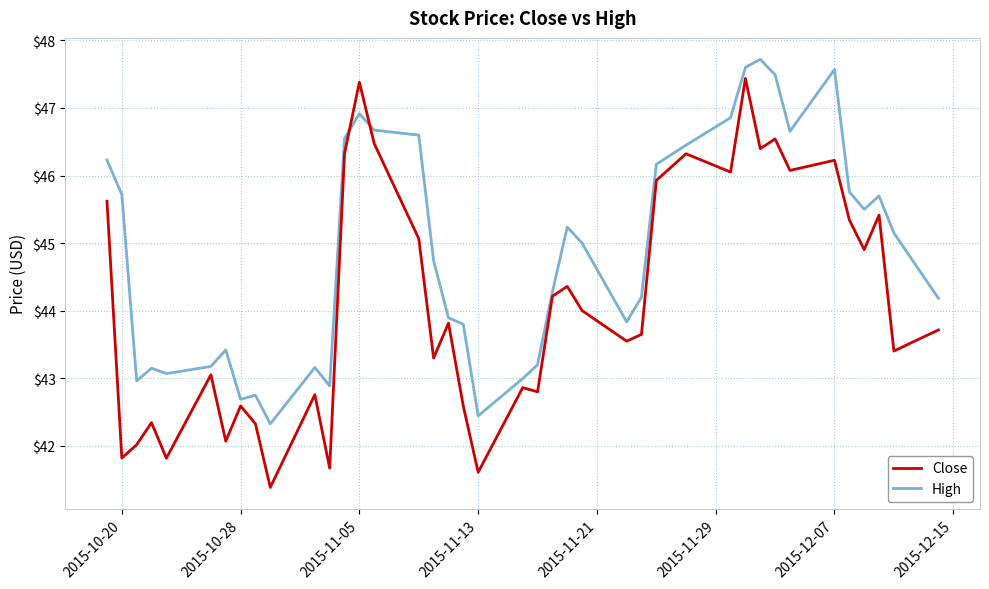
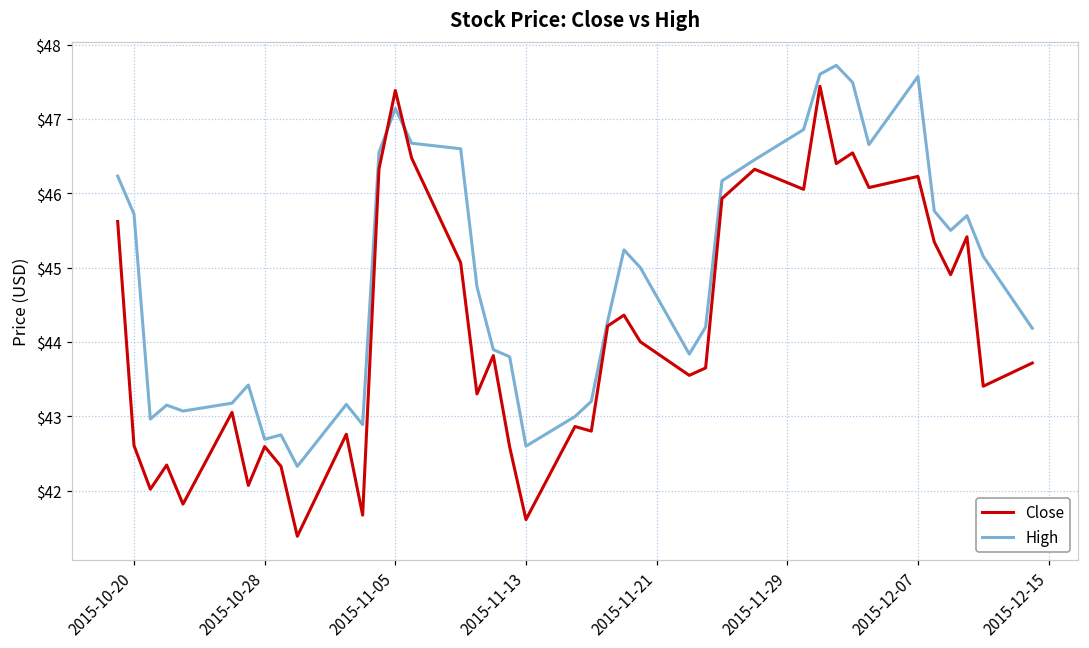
Close, 2015-10-20: $41.8 -> $42.6
High, 2015-11-05: $46.9 -> $47.1
High, 2015-11-13: $42.4 -> $42.6
